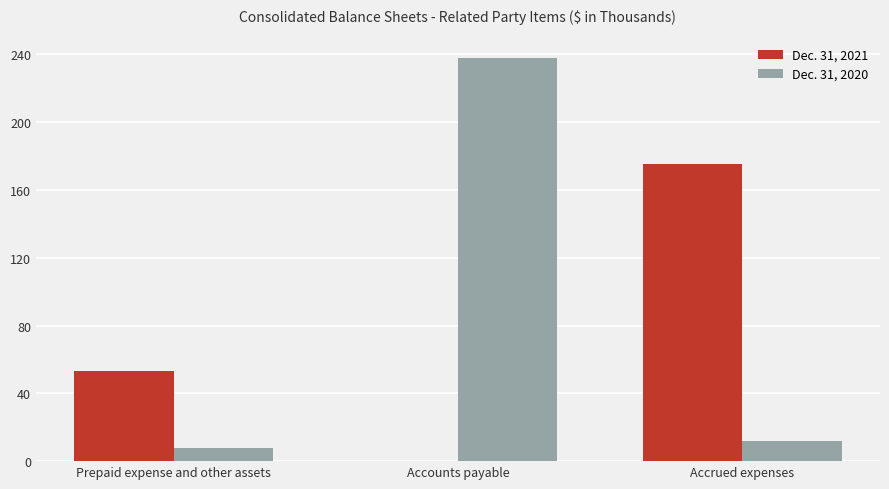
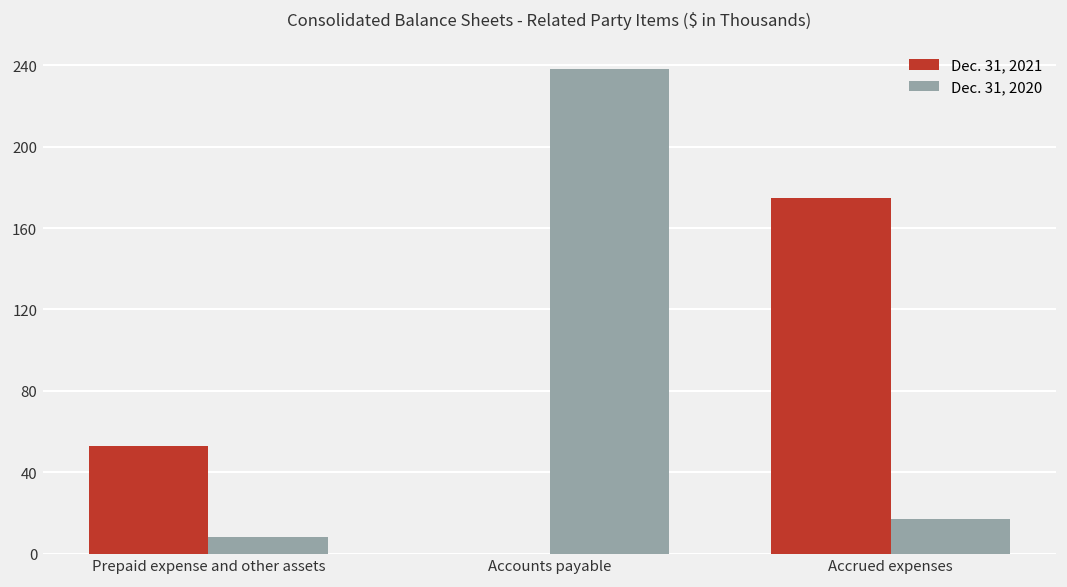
Dec. 31, 2020, Accrued expenses: 12 -> 17
